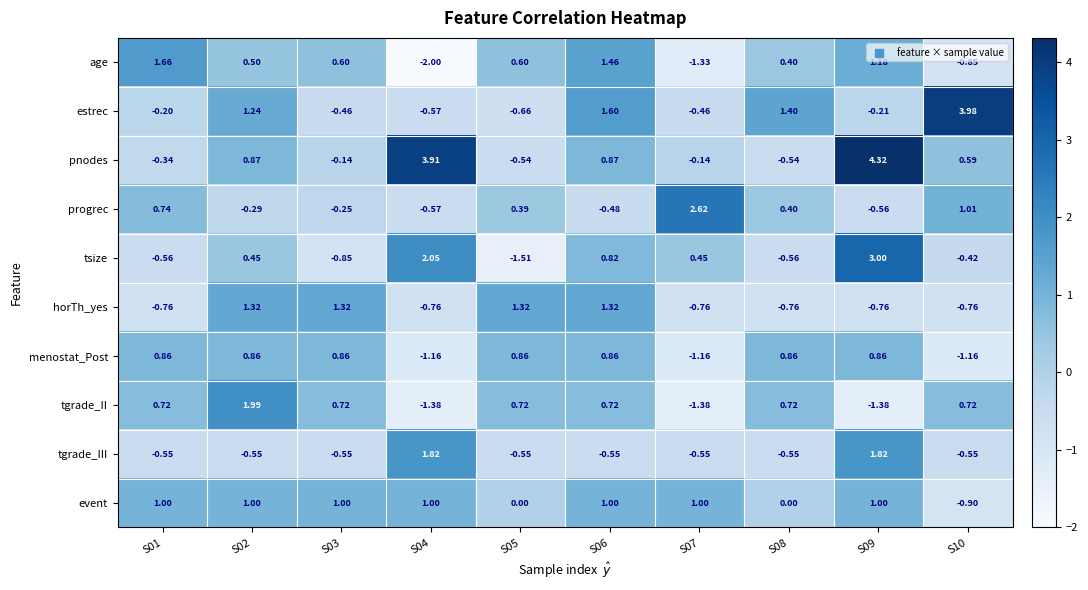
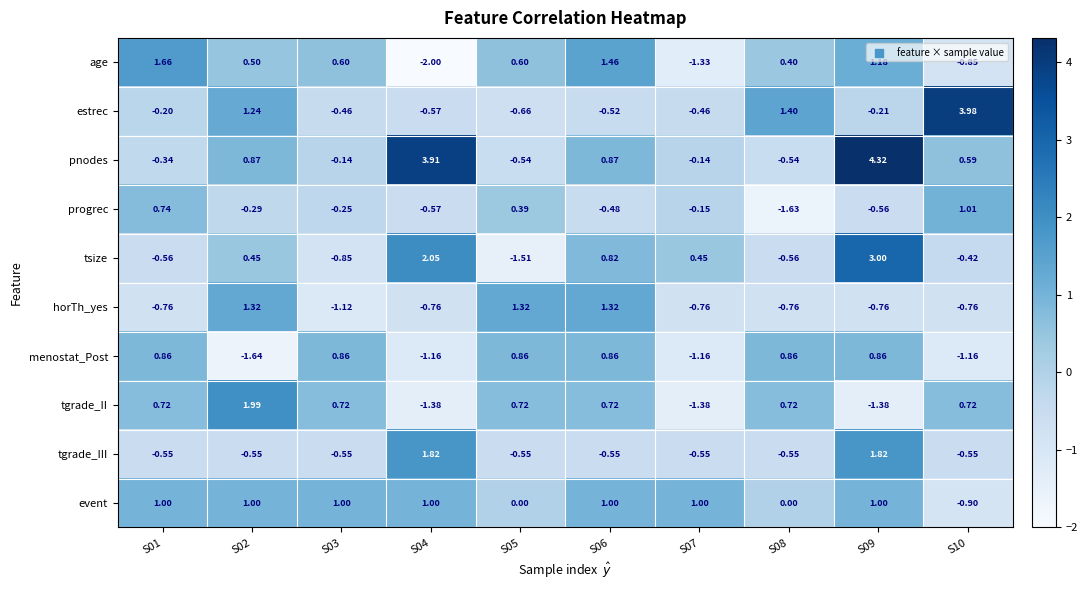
estrec, S06: 1.60 -> -0.52
progrec, S07: 2.62 -> -0.15
progrec, S08: 0.40 -> -1.63
horTh_yes, S03: 1.32 -> -1.12
menostat_Post, S02: 0.86 -> -1.64
